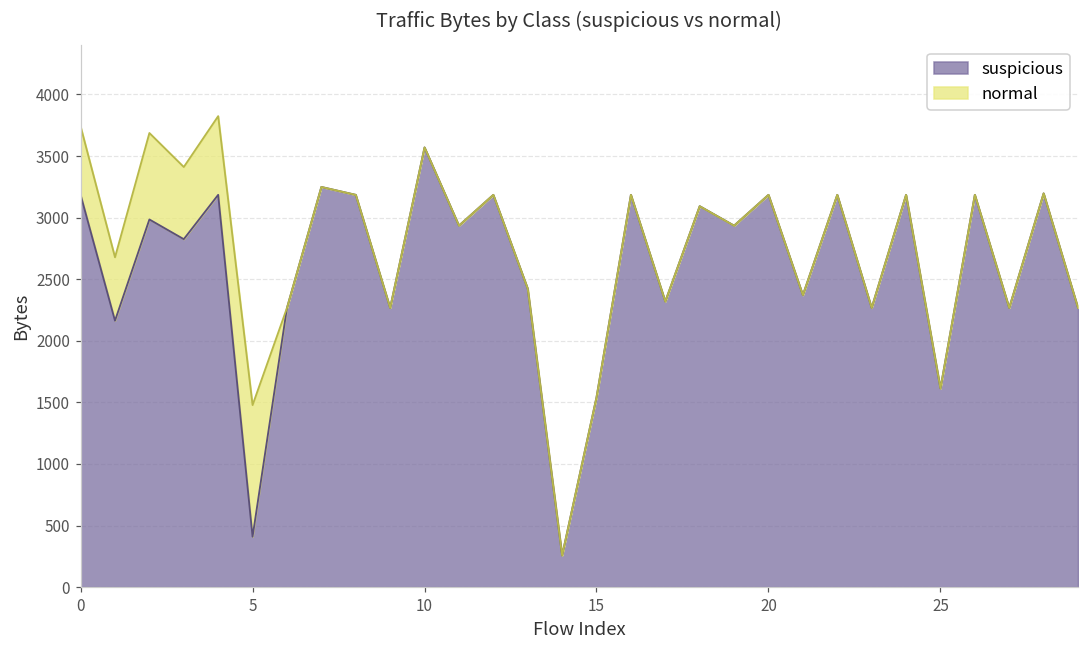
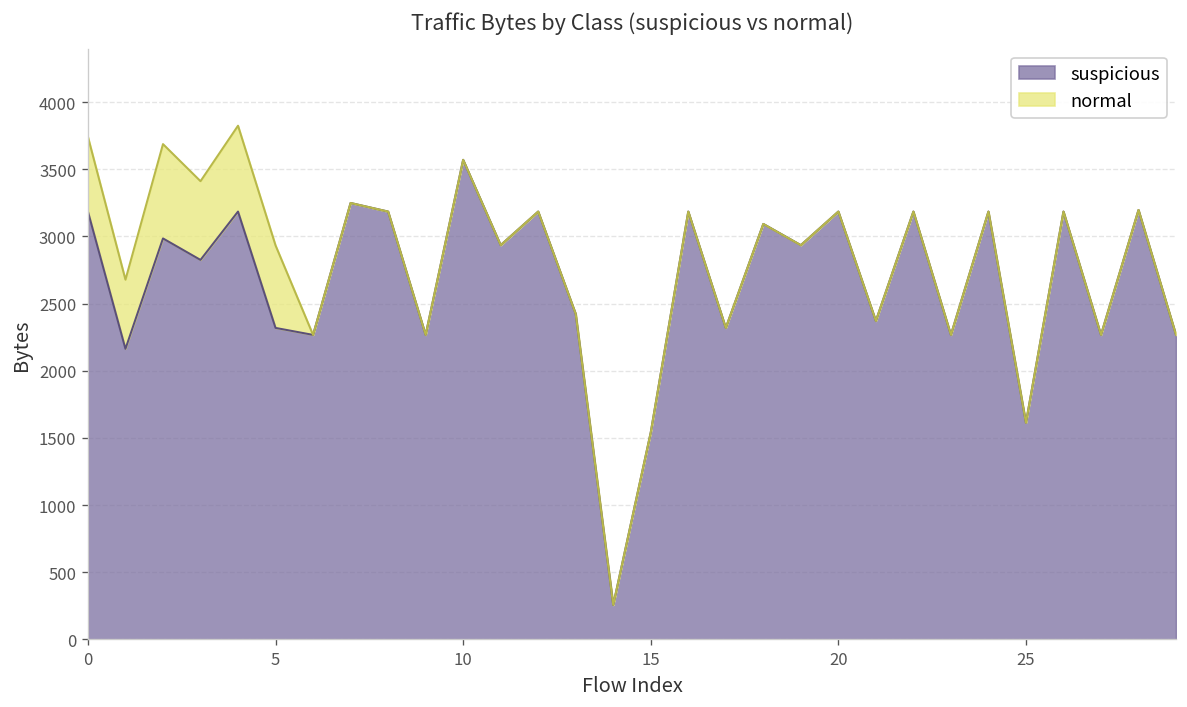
suspicious, 5: 410 -> 2320
normal, 5: 1070 -> 610
